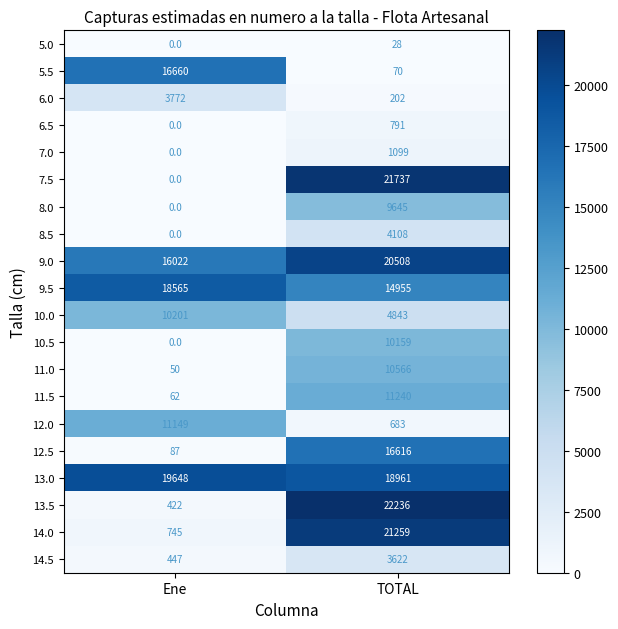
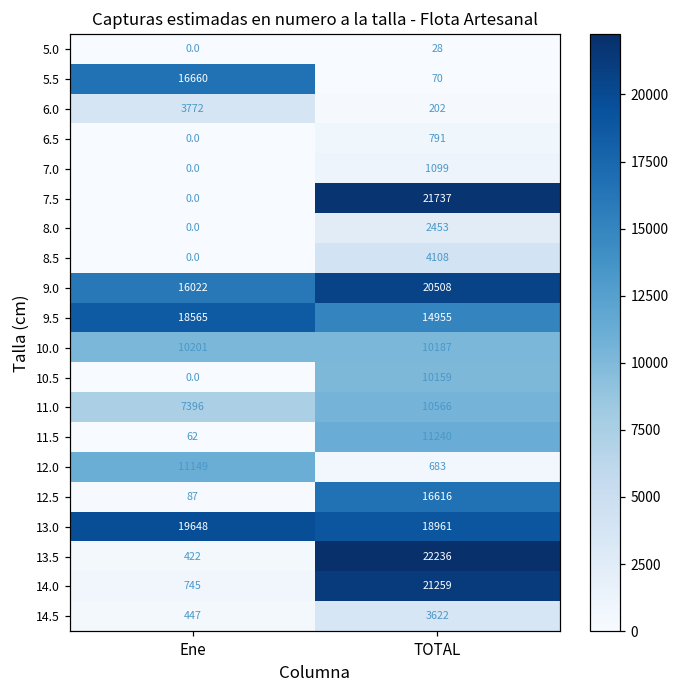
8.0, TOTAL: 9645 -> 2453
10.0, TOTAL: 4843 -> 10187
11.0, Ene: 50 -> 7396
